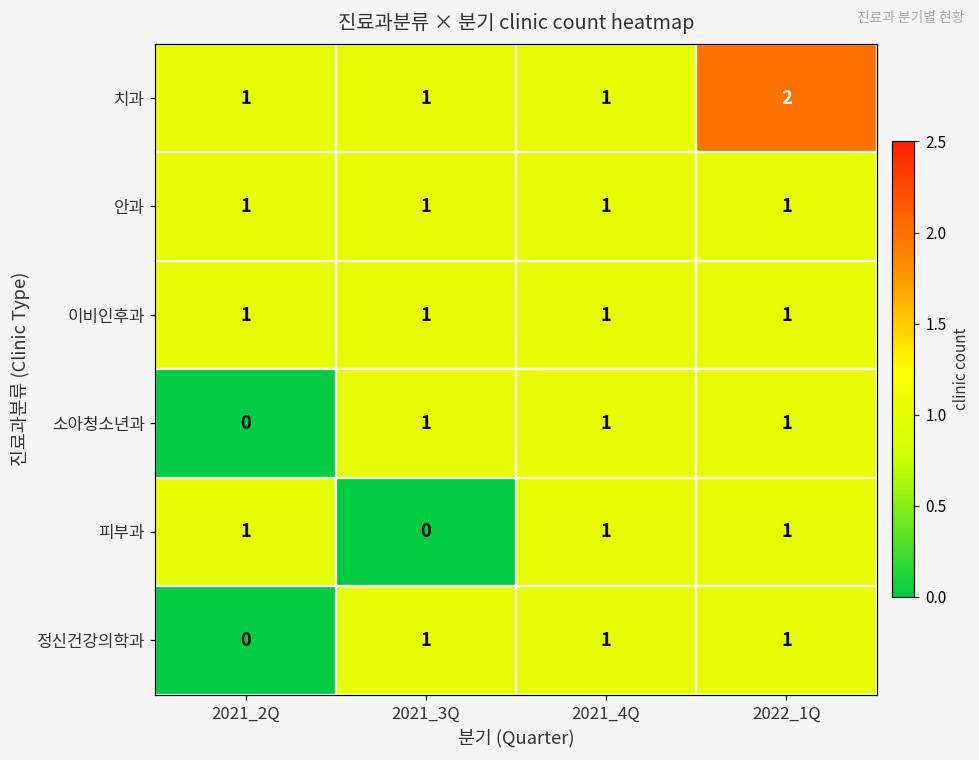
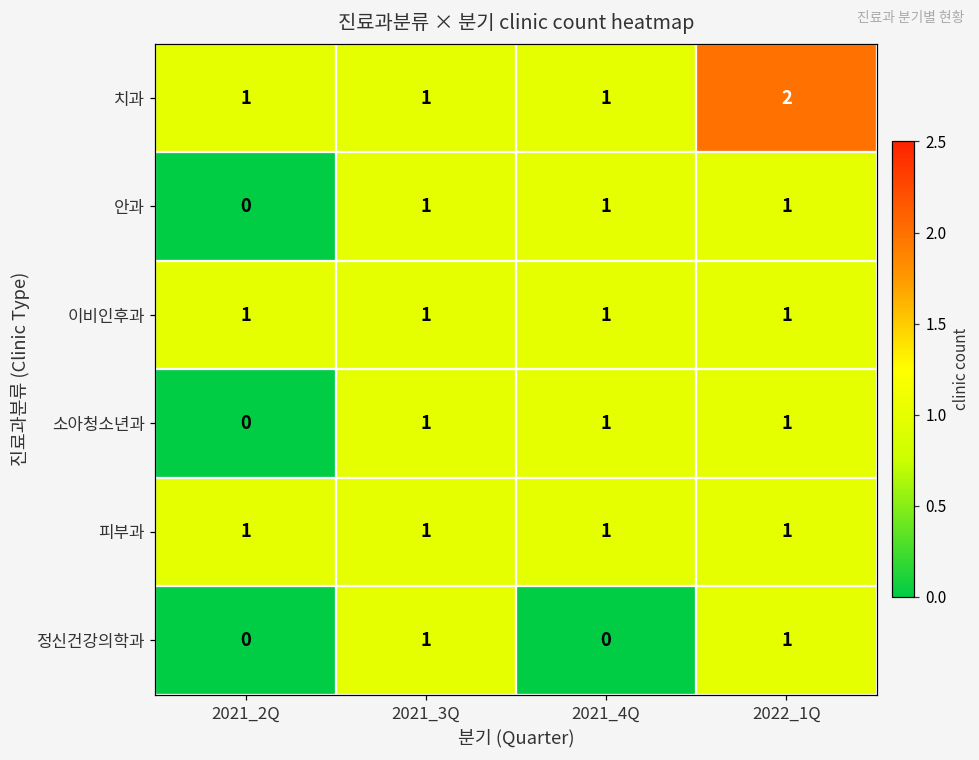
안과, 2021_2Q: 1 -> 0
피부과, 2021_3Q: 0 -> 1
정신건강의학과, 2021_4Q: 1 -> 0
